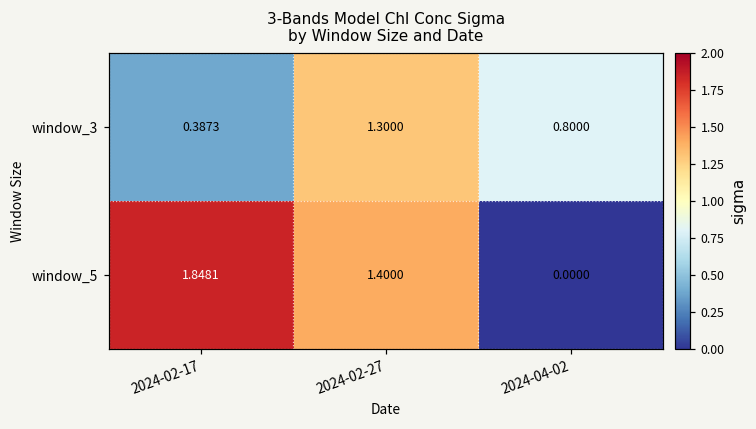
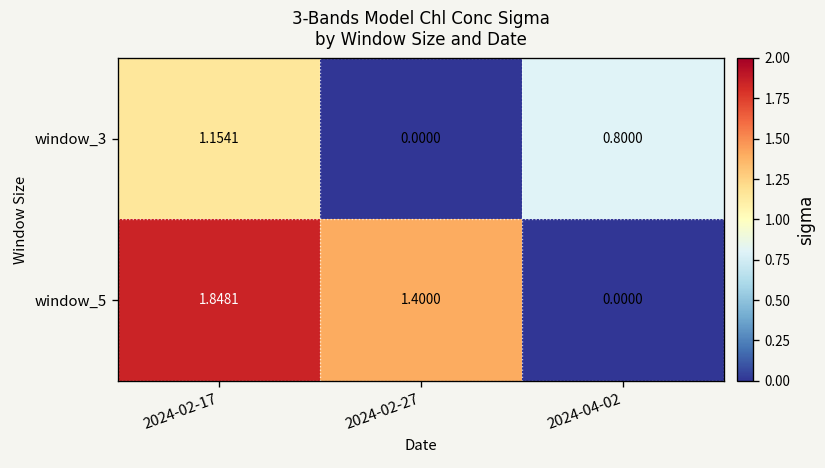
window_3, 2024-02-17: 0.3873 -> 1.1541
window_3, 2024-02-27: 1.3000 -> 0.0000
